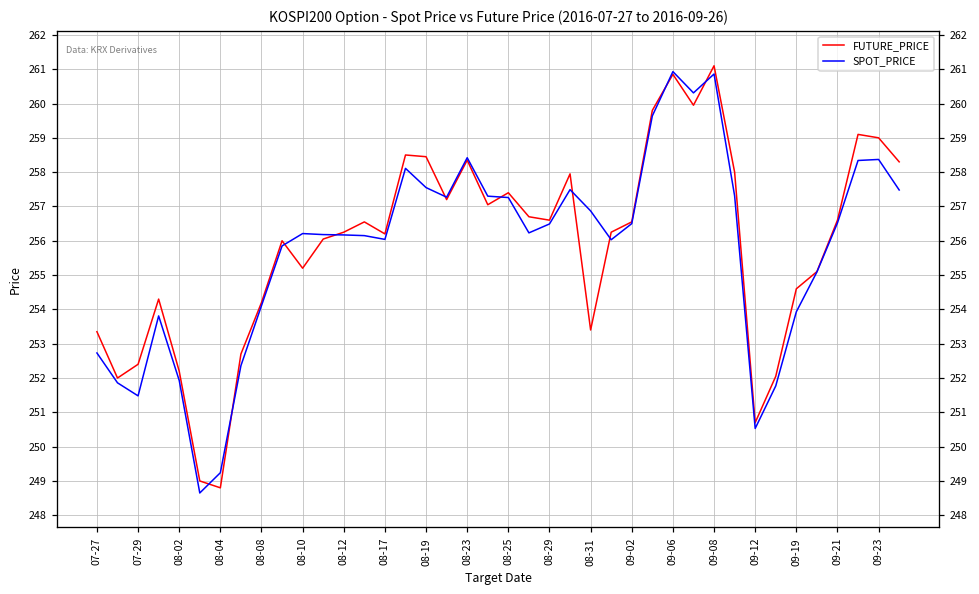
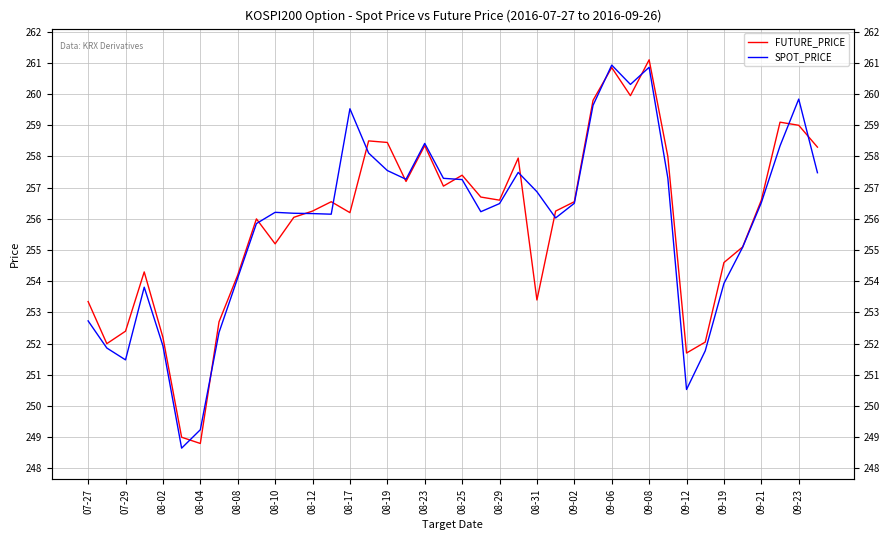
SPOT_PRICE, 08-17: 256.0 -> 259.5
FUTURE_PRICE, 09-12: 250.7 -> 251.7
SPOT_PRICE, 09-23: 258.4 -> 259.8
